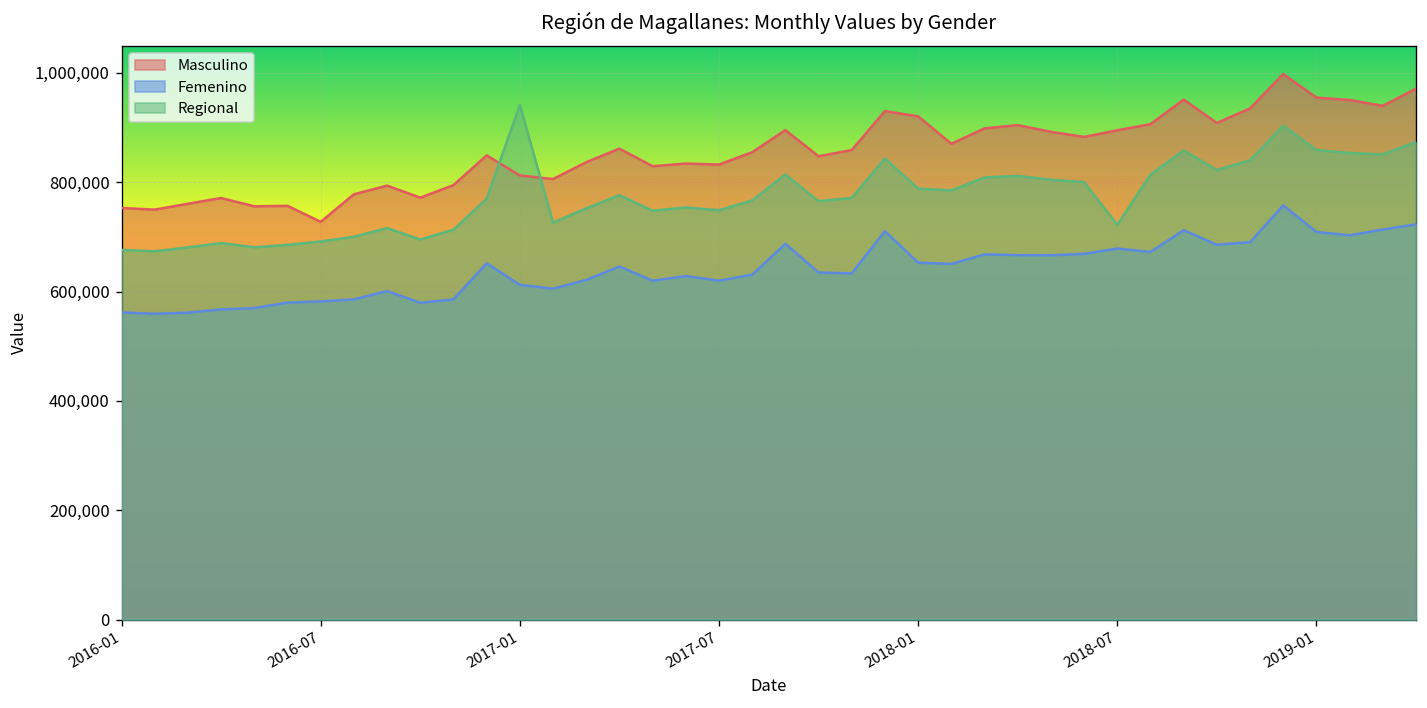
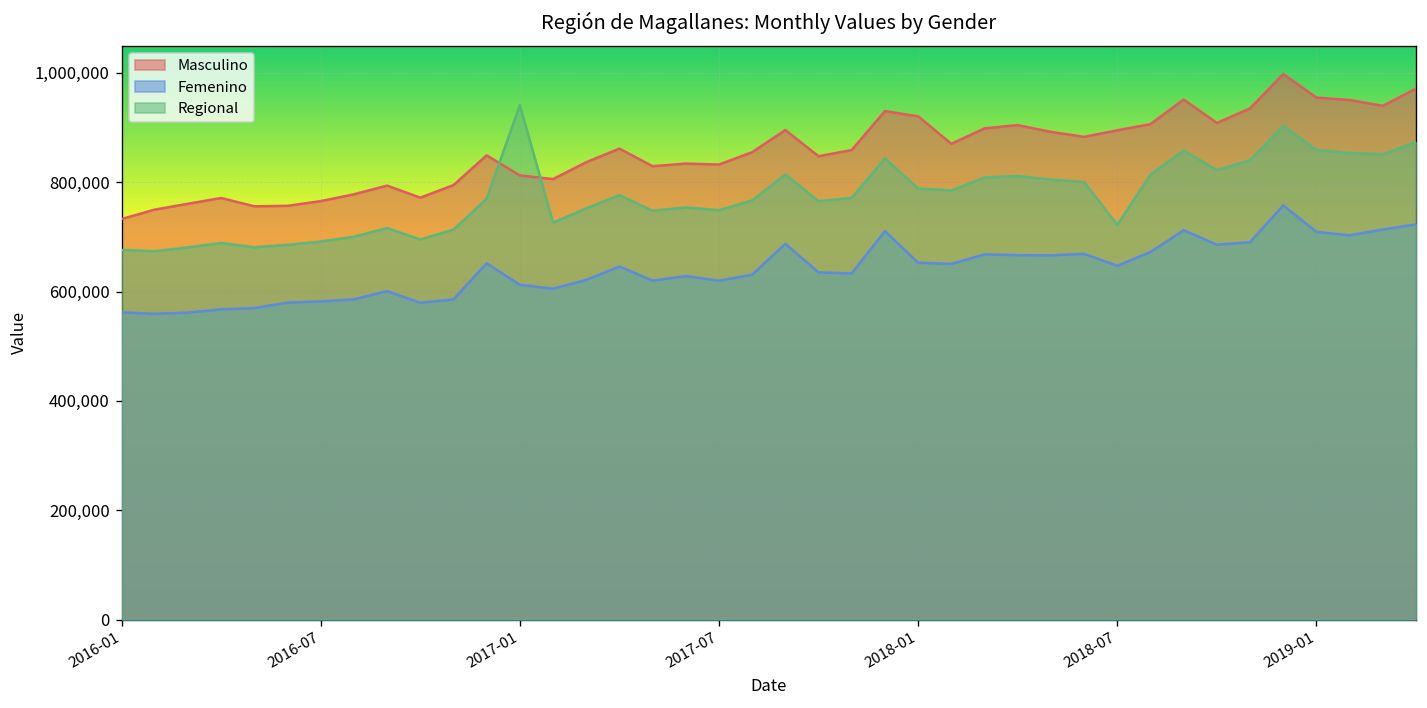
Masculino, 2016-01: 750,000 -> 730,000
Masculino, 2016-07: 730,000 -> 770,000
Femenino, 2018-07: 680,000 -> 650,000
